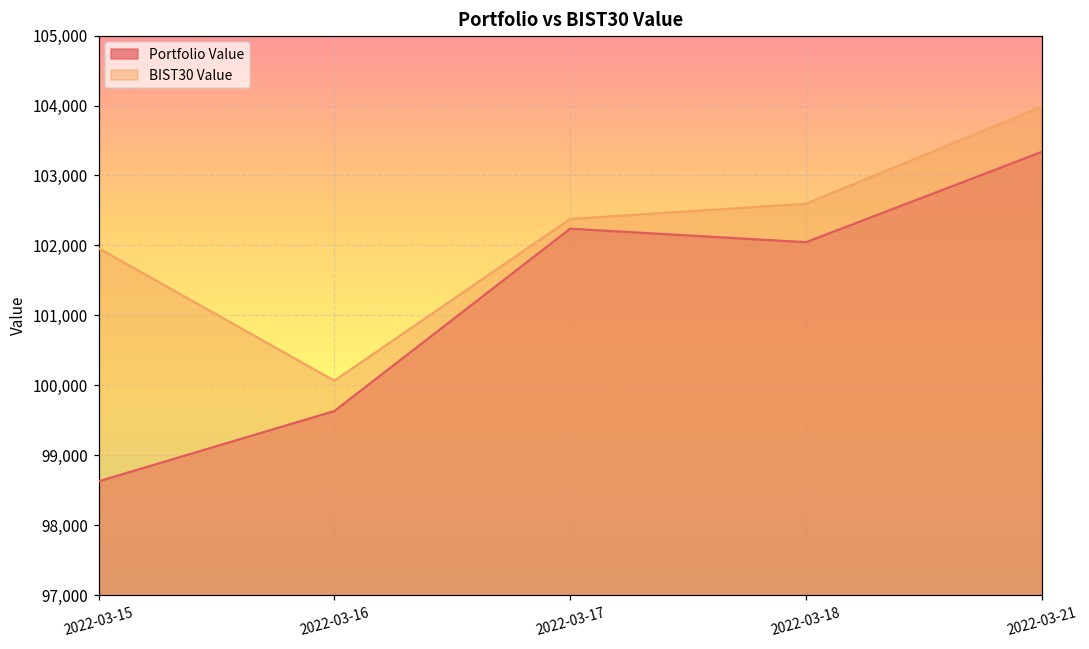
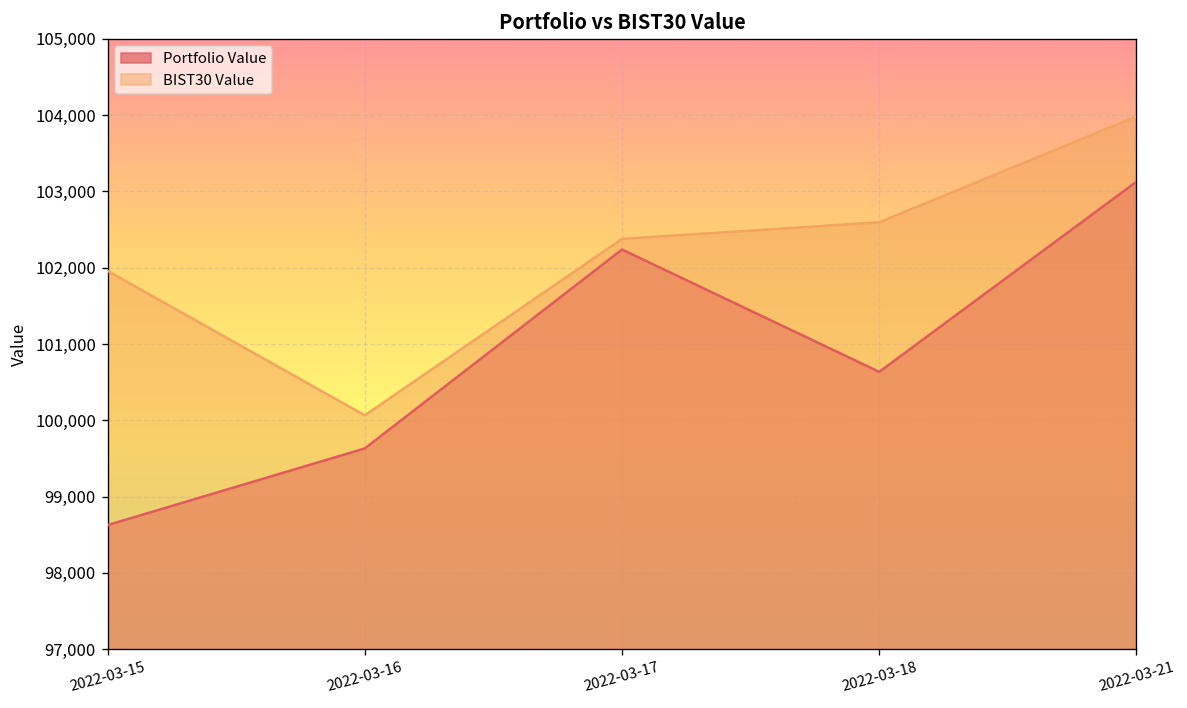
Portfolio Value, 2022-03-18: 102,000 -> 100,600
Portfolio Value, 2022-03-21: 103,300 -> 103,100
